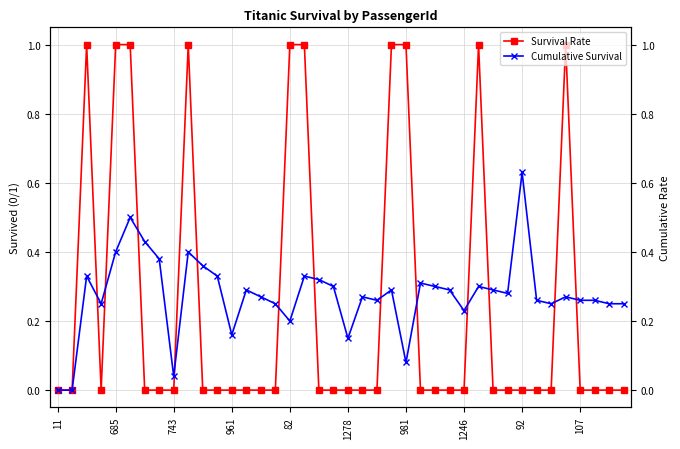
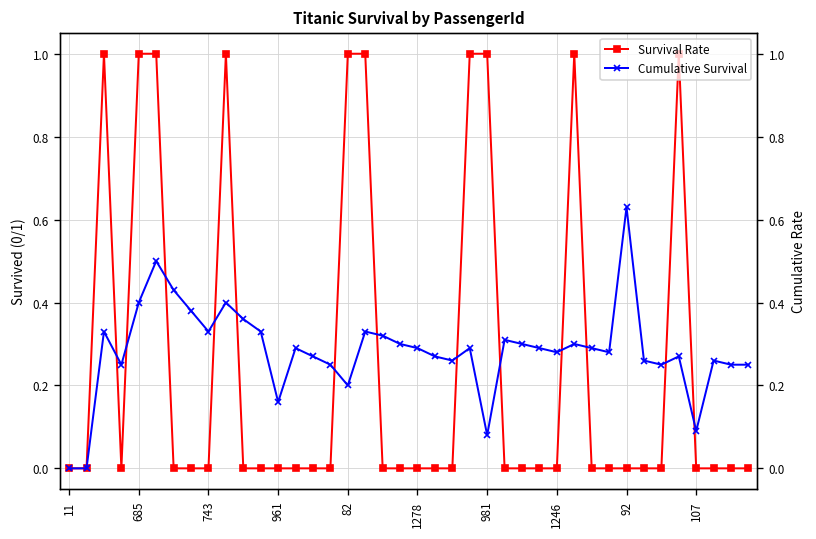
Cumulative Survival, 743: 0.04 -> 0.33
Cumulative Survival, 1278: 0.15 -> 0.29
Cumulative Survival, 1246: 0.23 -> 0.28
Cumulative Survival, 107: 0.26 -> 0.09
